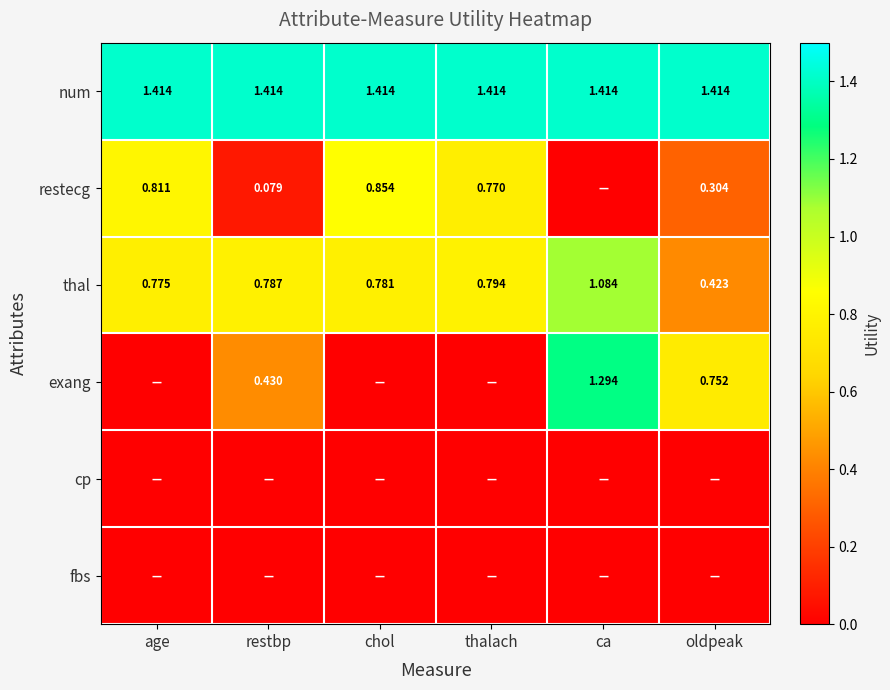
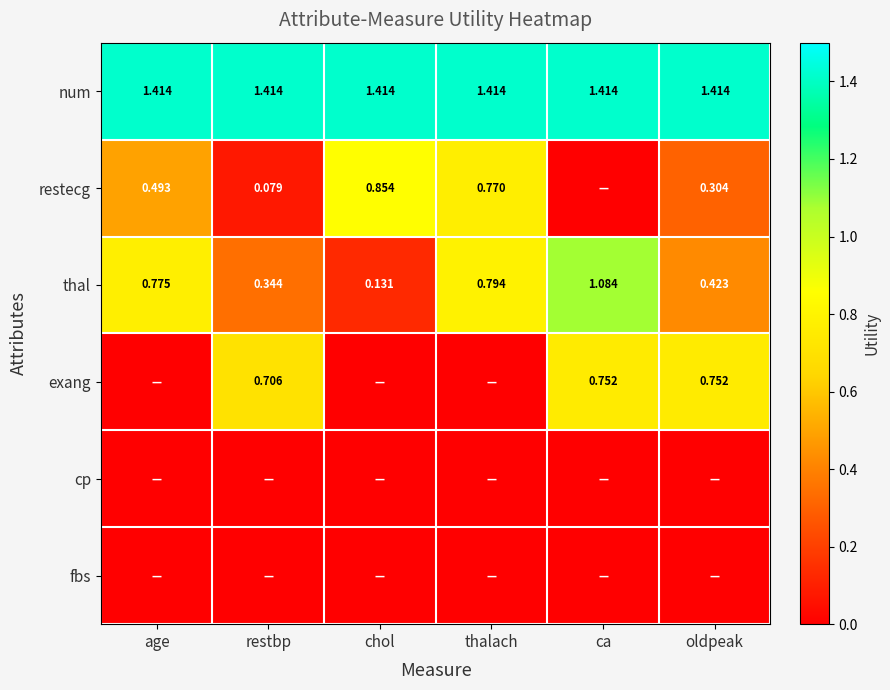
restecg, age: 0.811 -> 0.493
thal, restbp: 0.787 -> 0.344
thal, chol: 0.781 -> 0.131
exang, restbp: 0.430 -> 0.706
exang, ca: 1.294 -> 0.752
